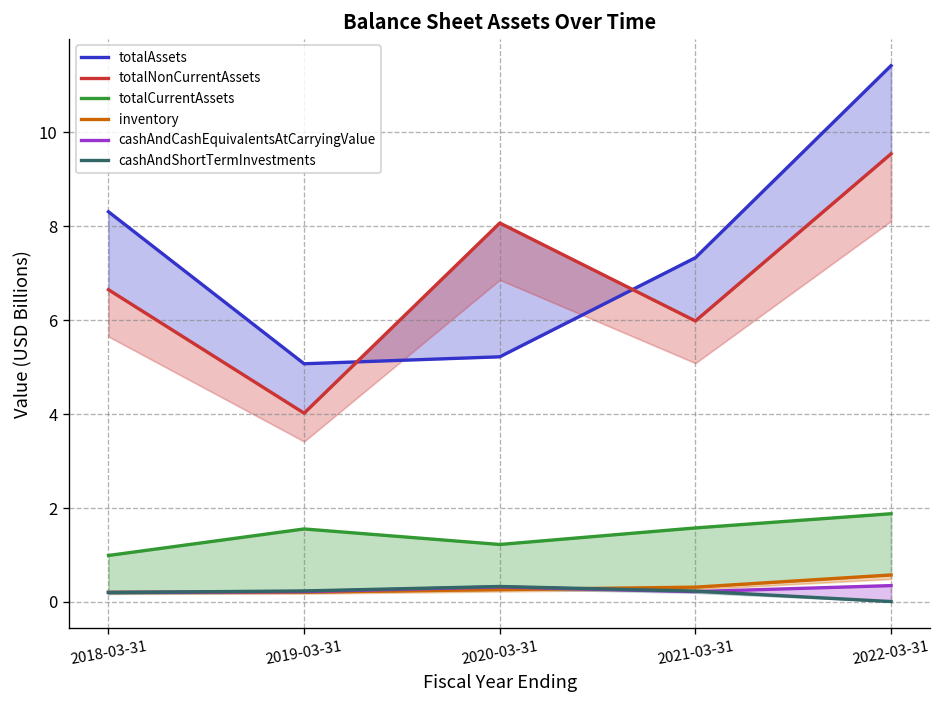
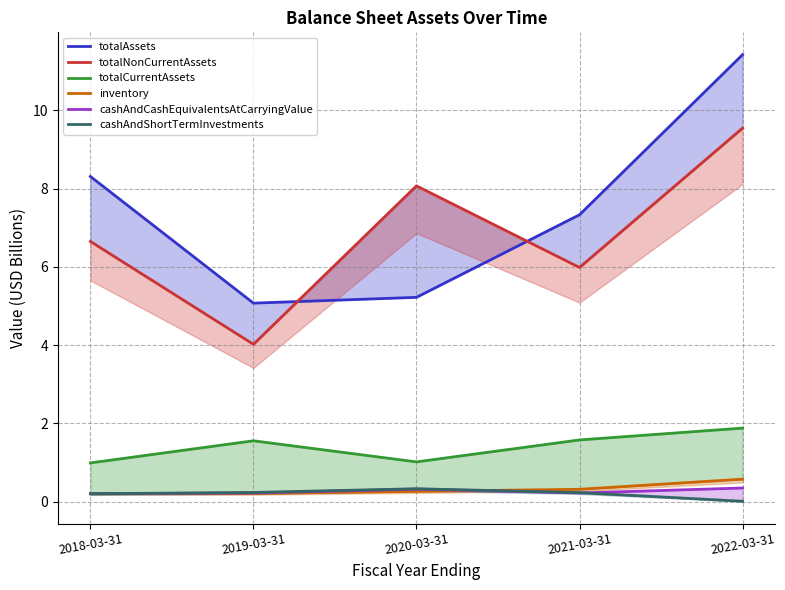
totalCurrentAssets, 2020-03-31: 1.2 -> 1.0
